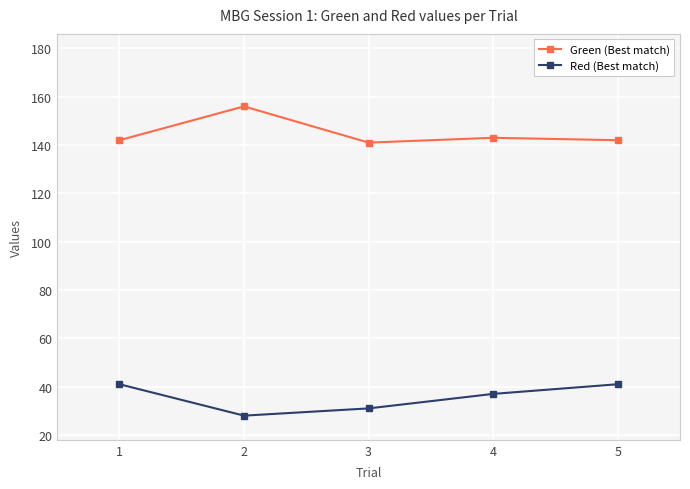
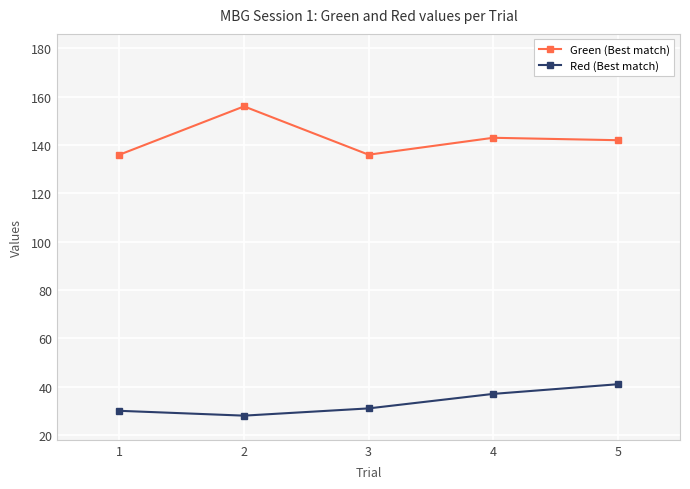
Green (Best match), 1: 142 -> 136
Red (Best match), 1: 41 -> 30
Green (Best match), 3: 141 -> 136
